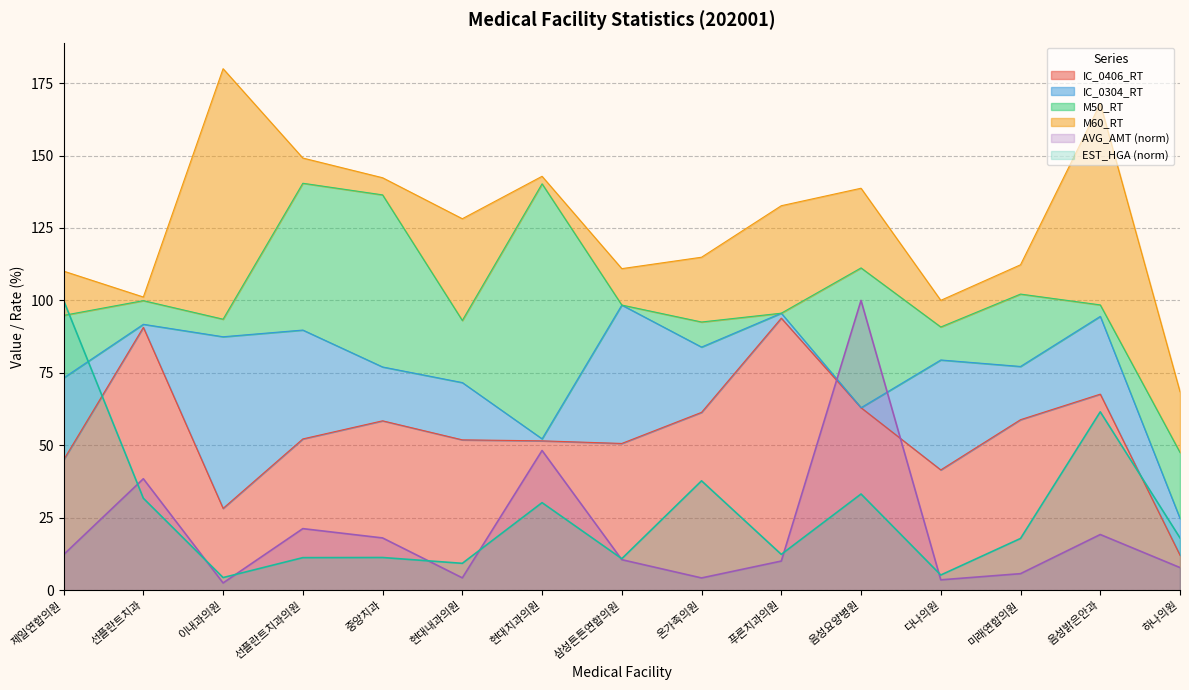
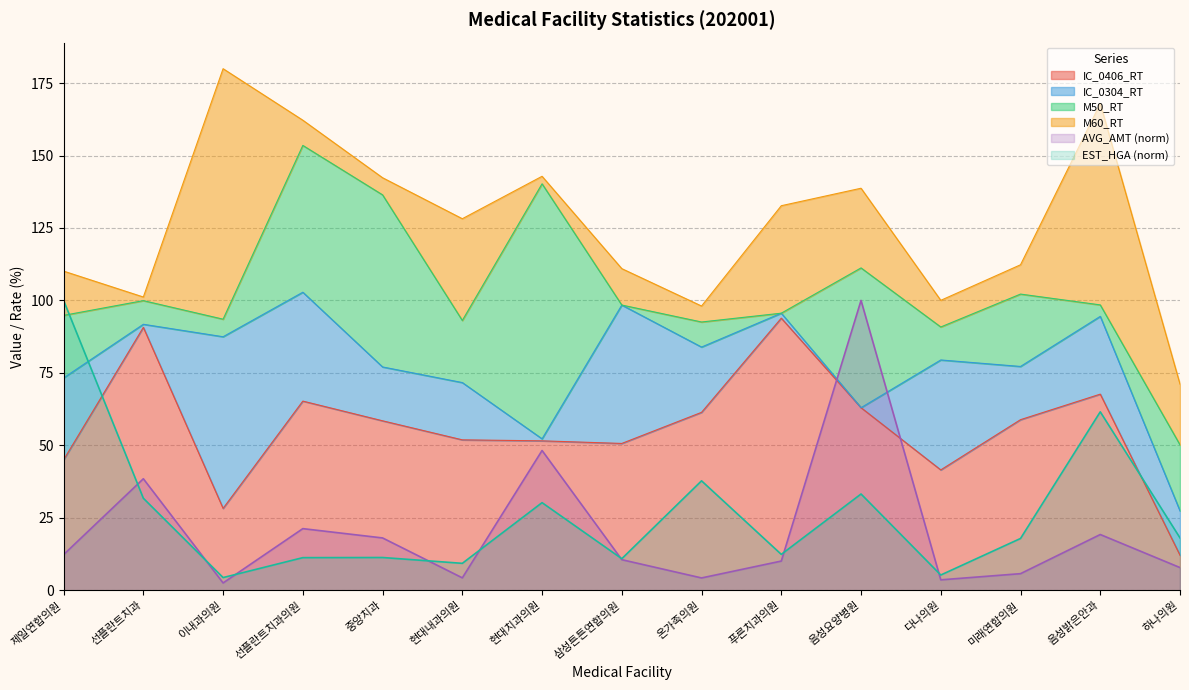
IC_0406_RT, 선플란트치과의원: 52 -> 65
M60_RT, 온가족의원: 22 -> 6
IC_0304_RT, 하나의원: 13 -> 15
